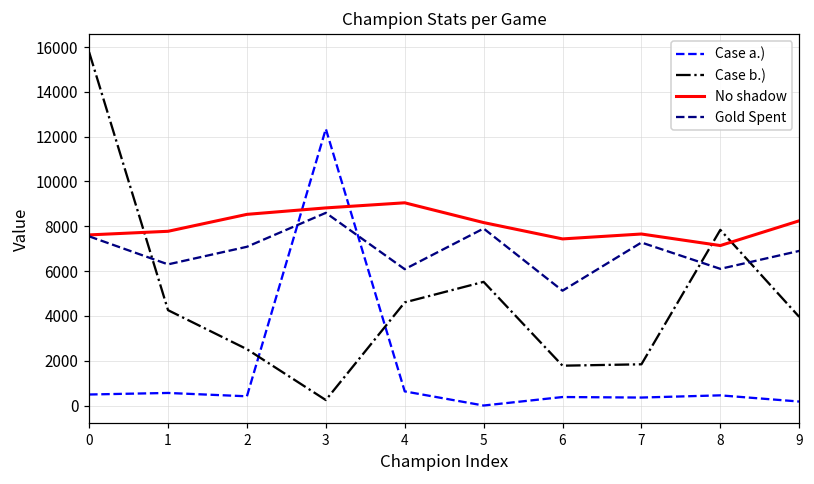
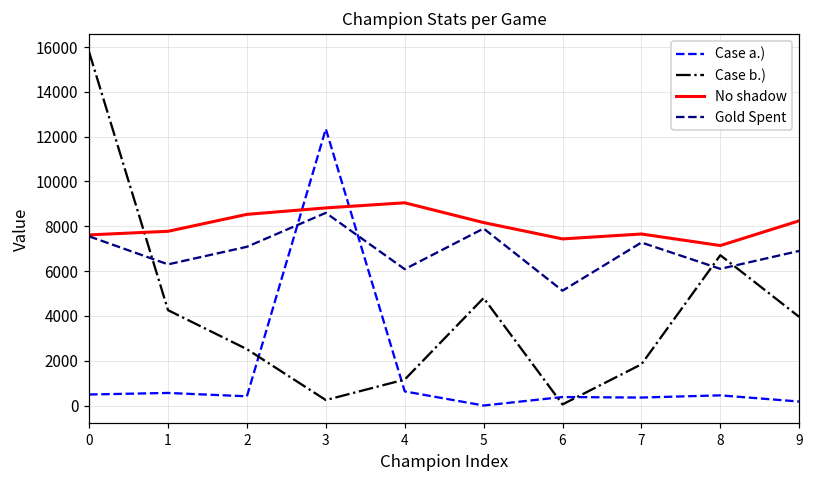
Case b.), 4: 4600 -> 1200
Case b.), 5: 5500 -> 4800
Case b.), 6: 1800 -> 0
Case b.), 8: 7800 -> 6700
